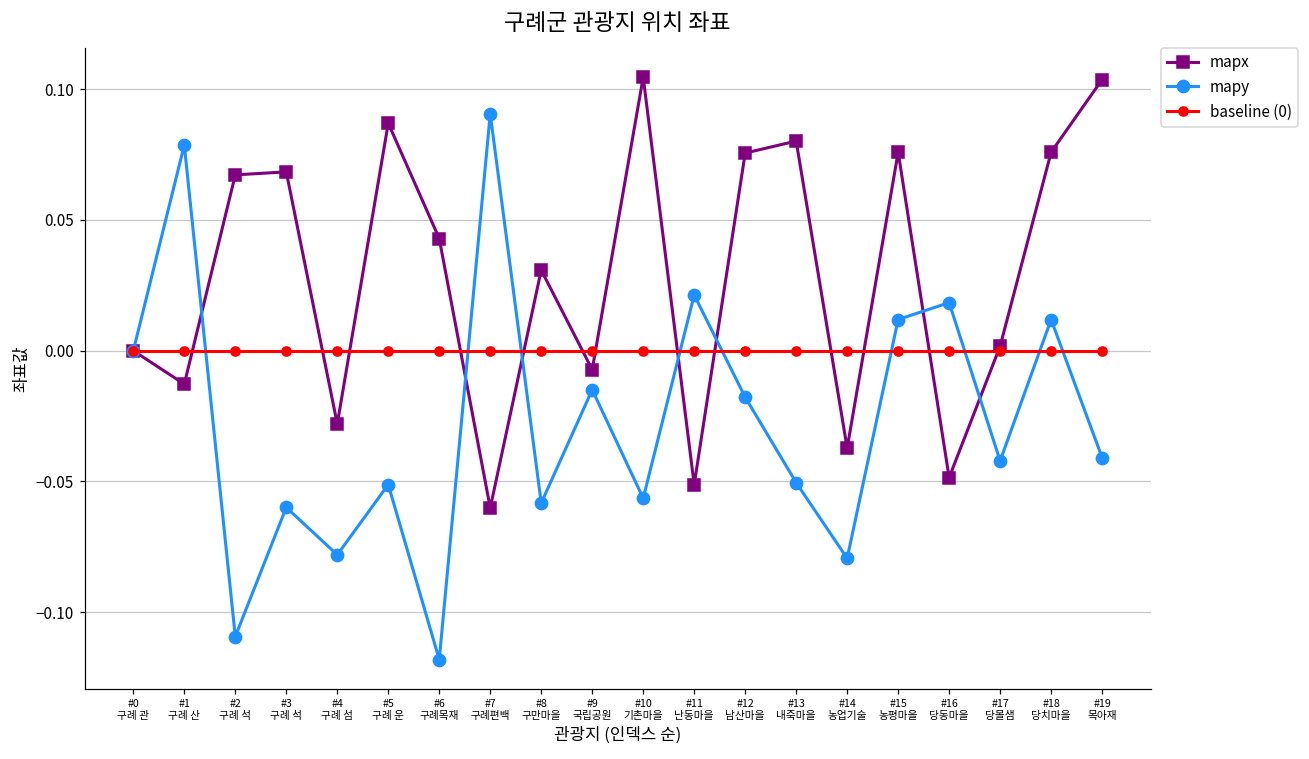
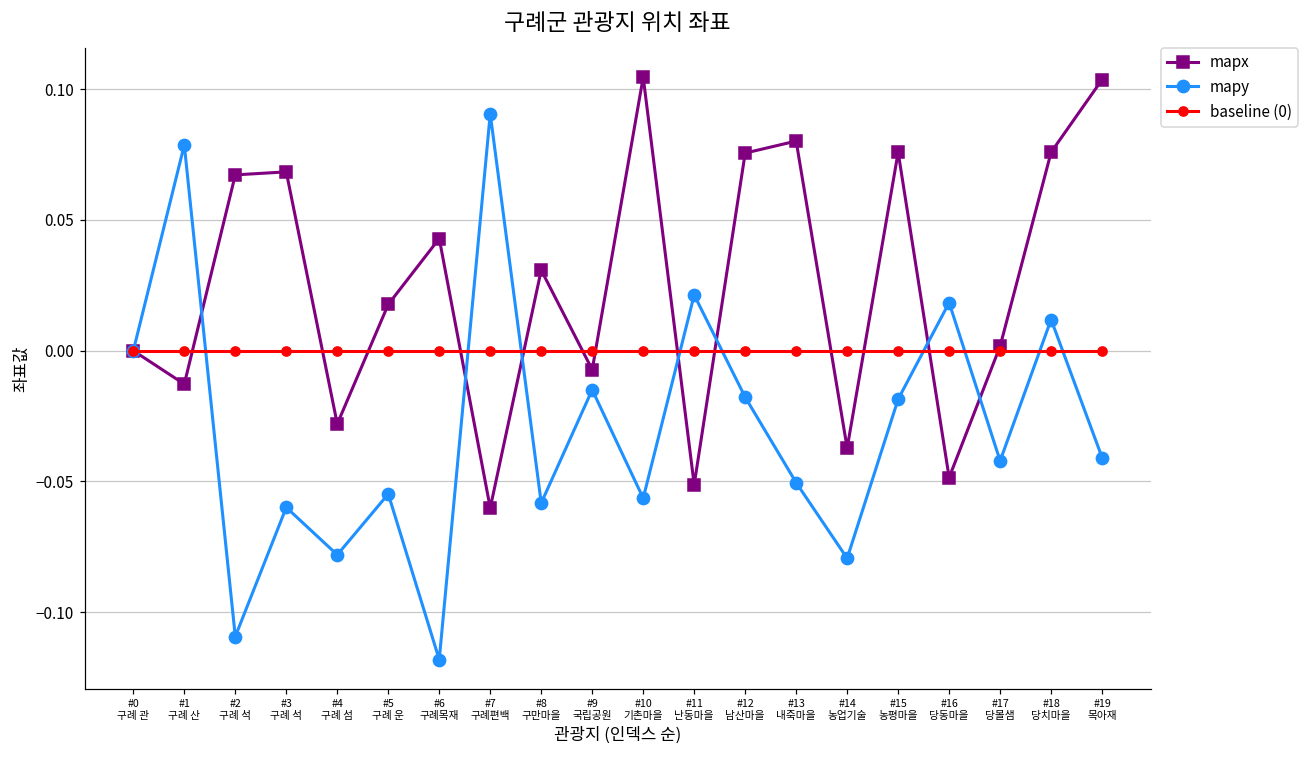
mapx, #5 구례 운: 0.087 -> 0.018
mapy, #5 구례 운: -0.051 -> -0.055
mapy, #15 농평마을: 0.012 -> -0.019
